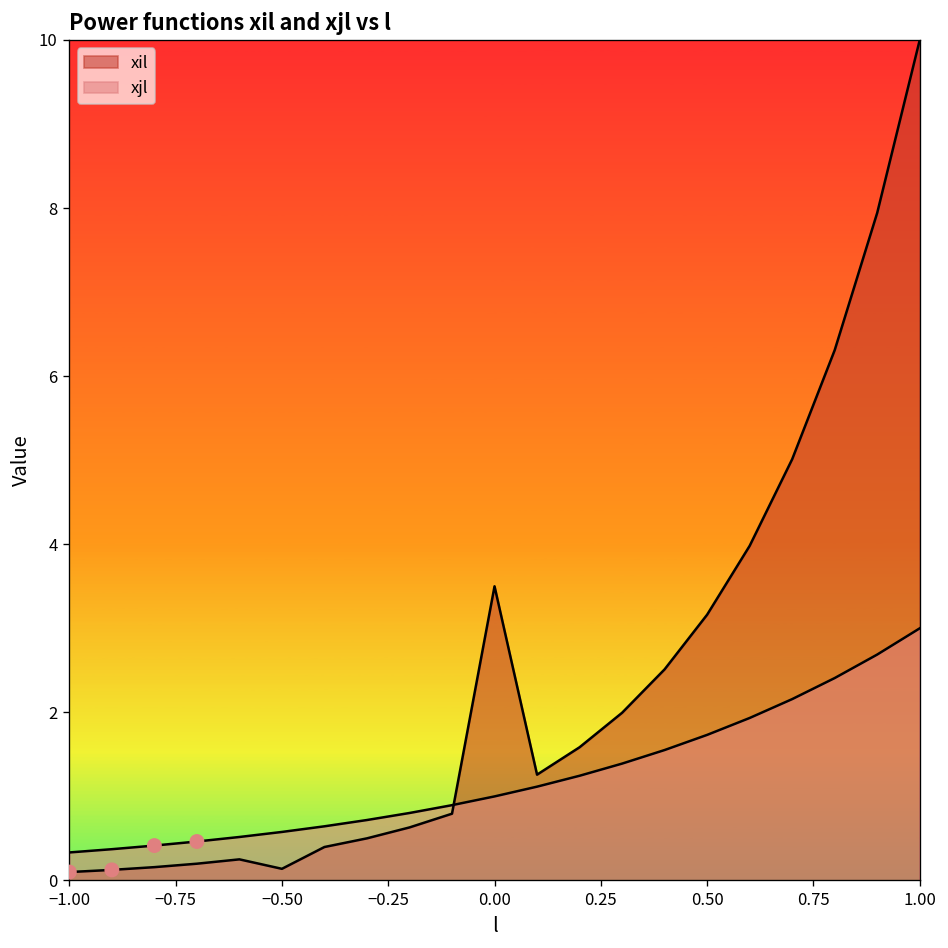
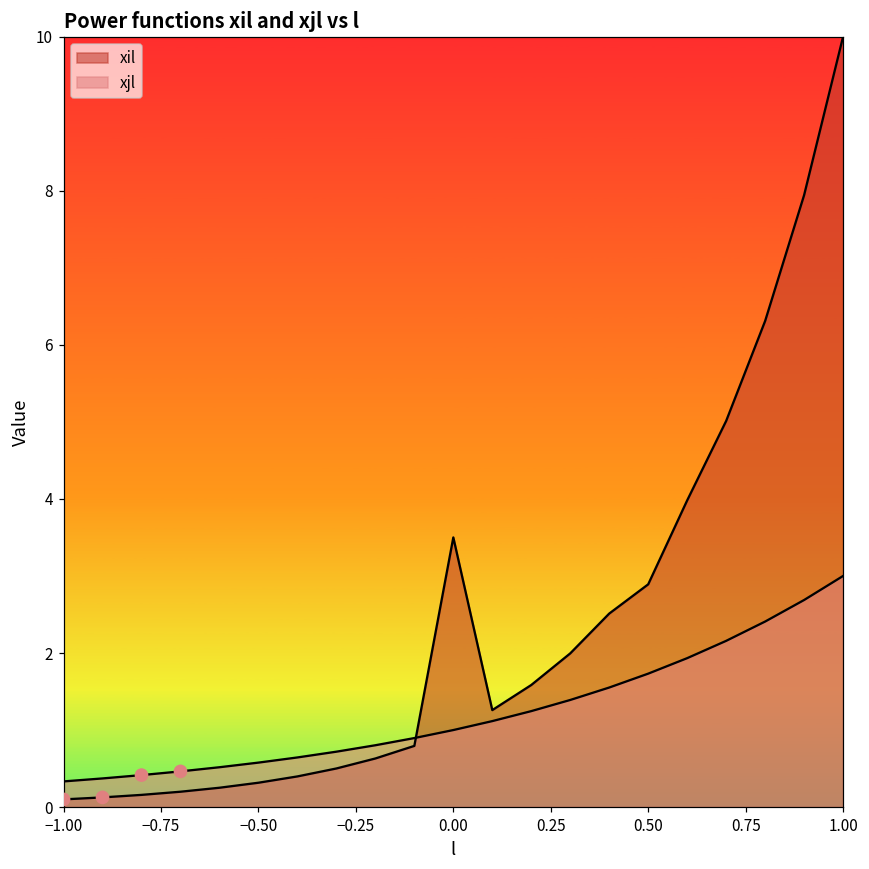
xil, −0.50: 0.1 -> 0.3
xil, 0.50: 3.2 -> 2.9
